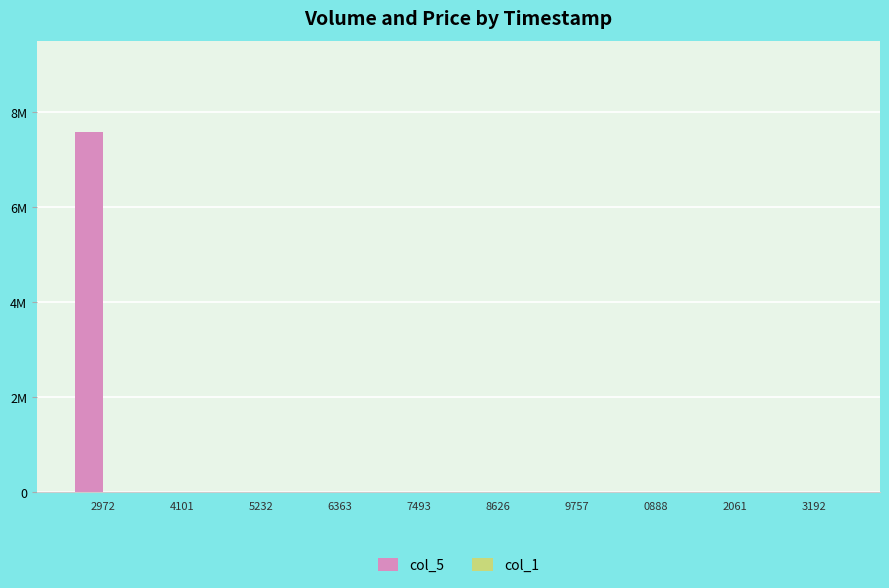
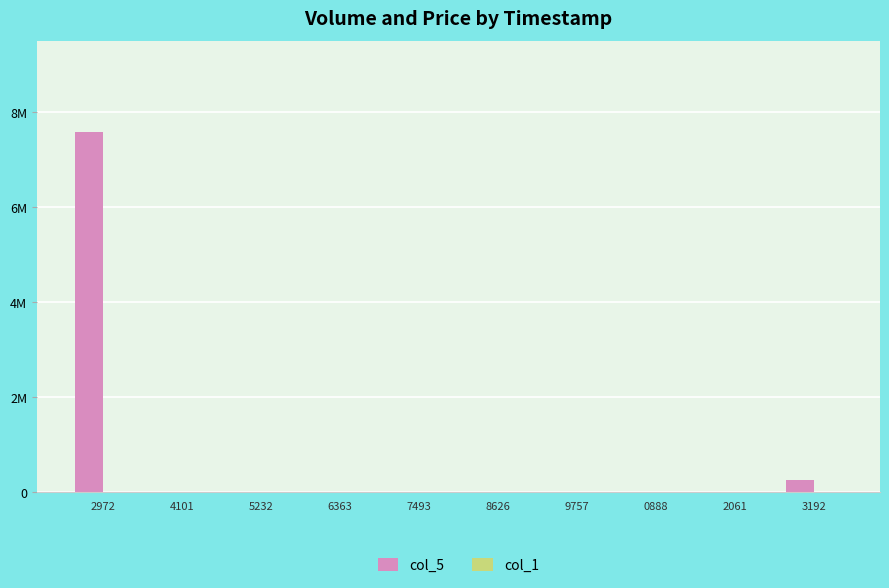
col_5, 3192: 0 -> 300000
